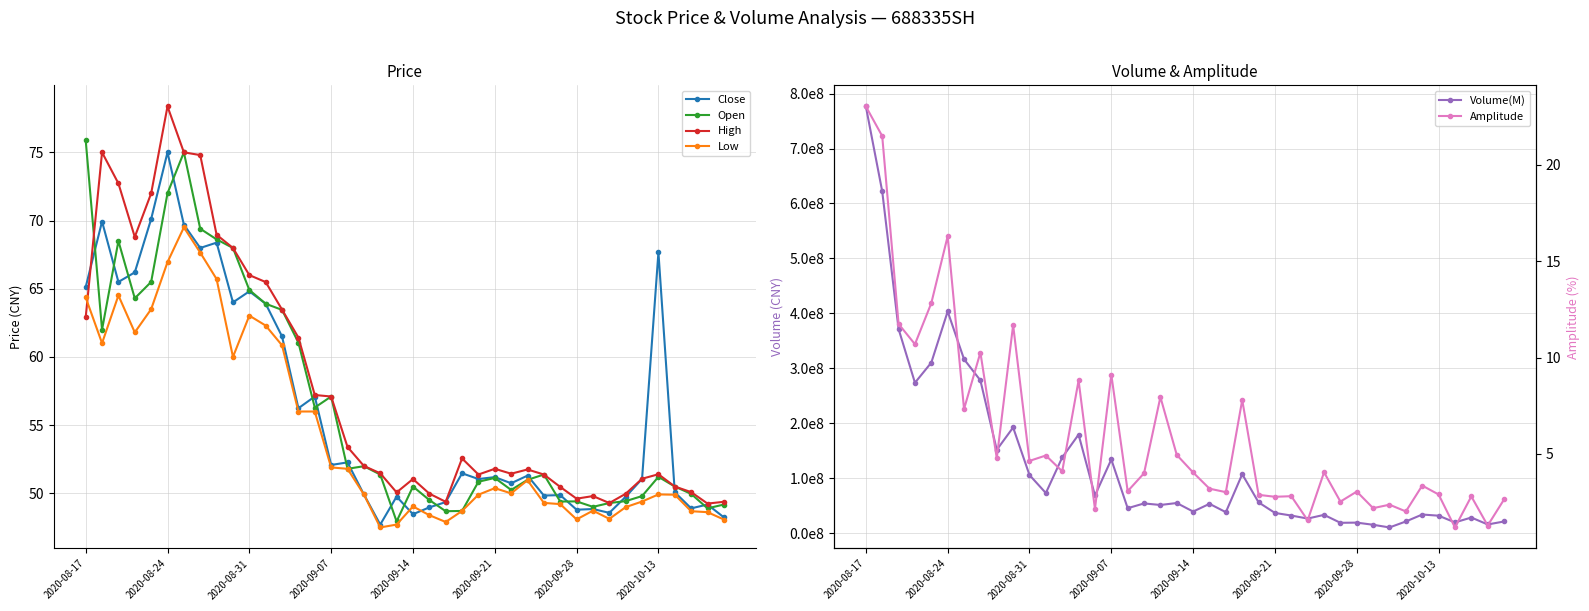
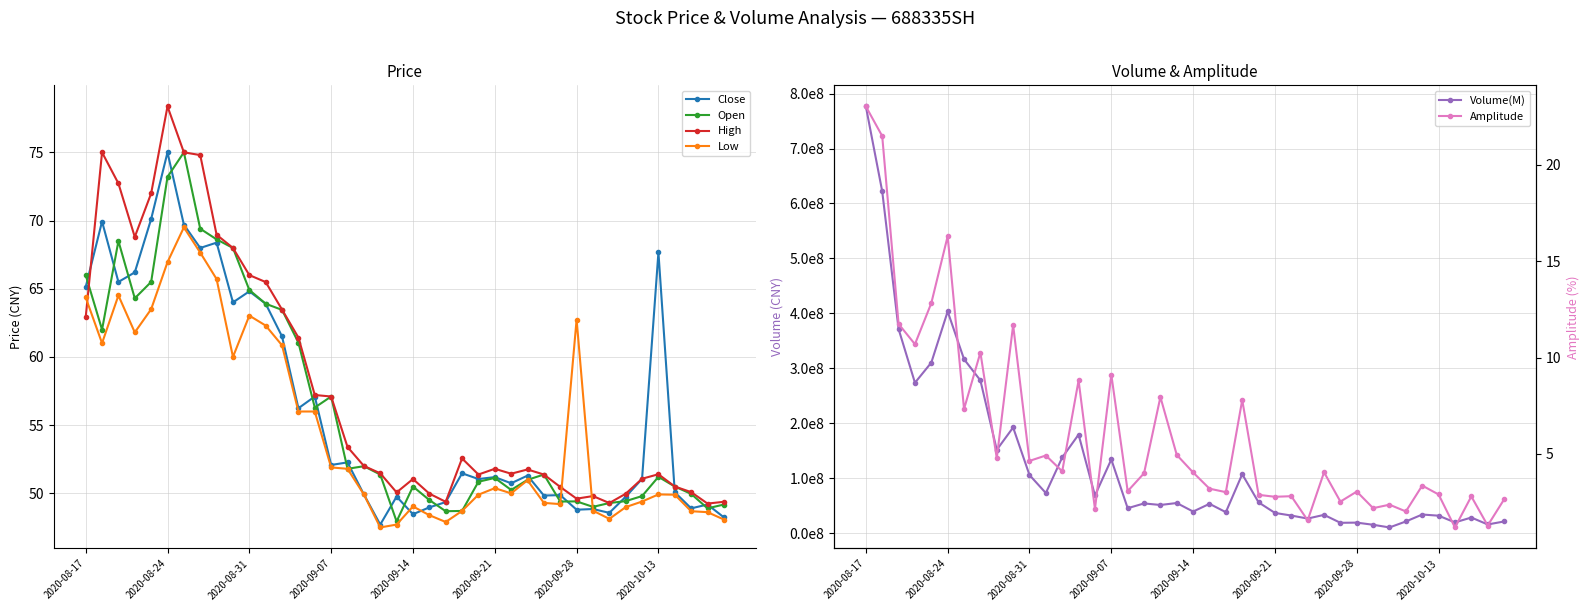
Price, Open, 2020-08-17: 75.9 -> 66.0
Price, Open, 2020-08-24: 72.0 -> 73.2
Price, Low, 2020-09-28: 48.1 -> 62.7
